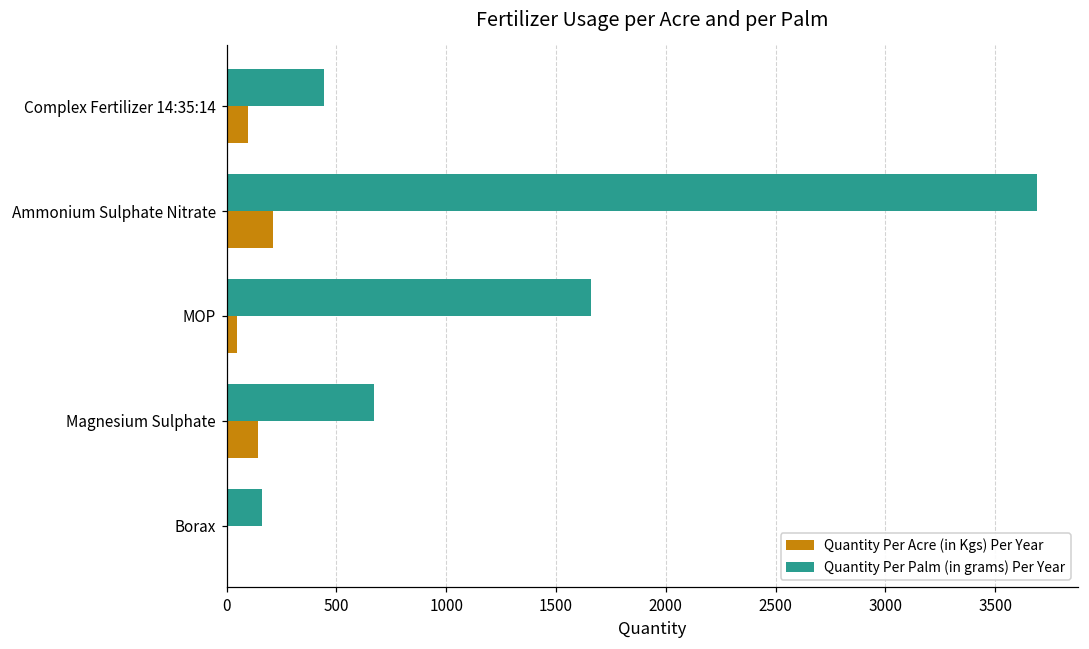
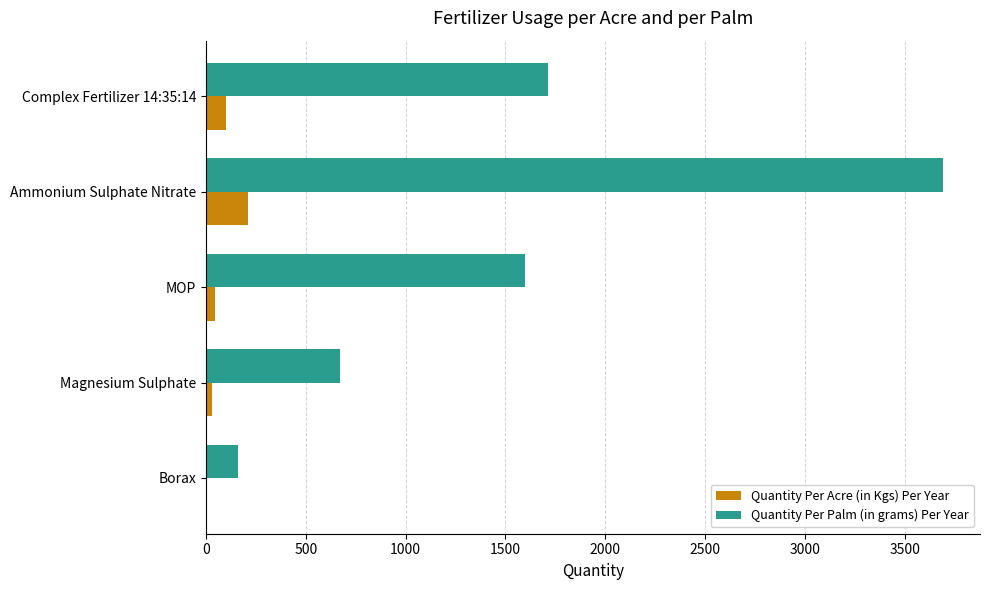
Quantity Per Palm (in grams) Per Year, Complex Fertilizer 14:35:14: 440 -> 1710
Quantity Per Palm (in grams) Per Year, MOP: 1660 -> 1600
Quantity Per Acre (in Kgs) Per Year, Magnesium Sulphate: 150 -> 30
